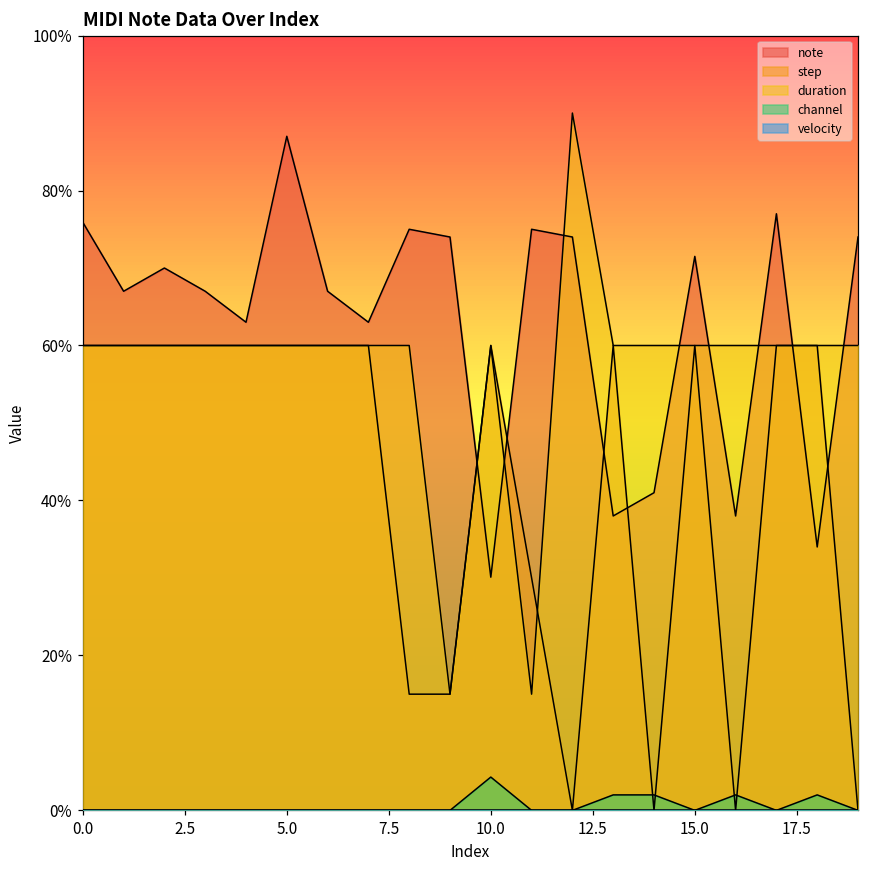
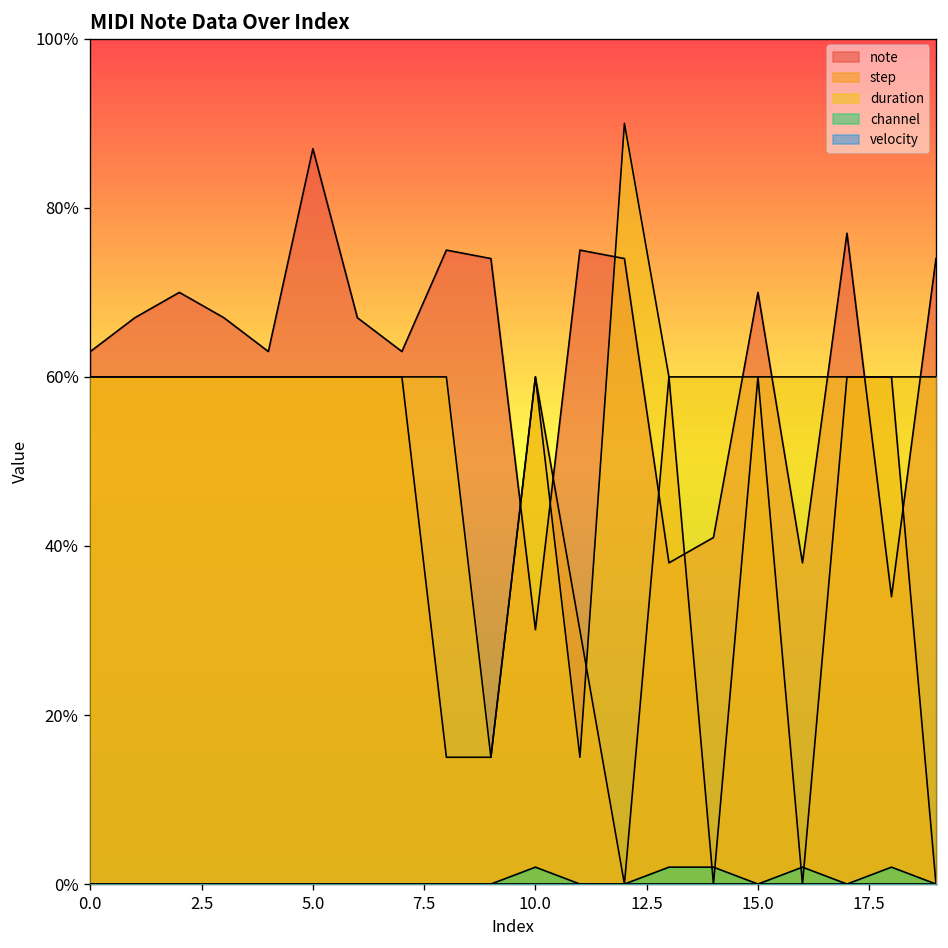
note, 0.0: 76% -> 63%
channel, 10.0: 4% -> 2%
note, 15.0: 72% -> 70%
